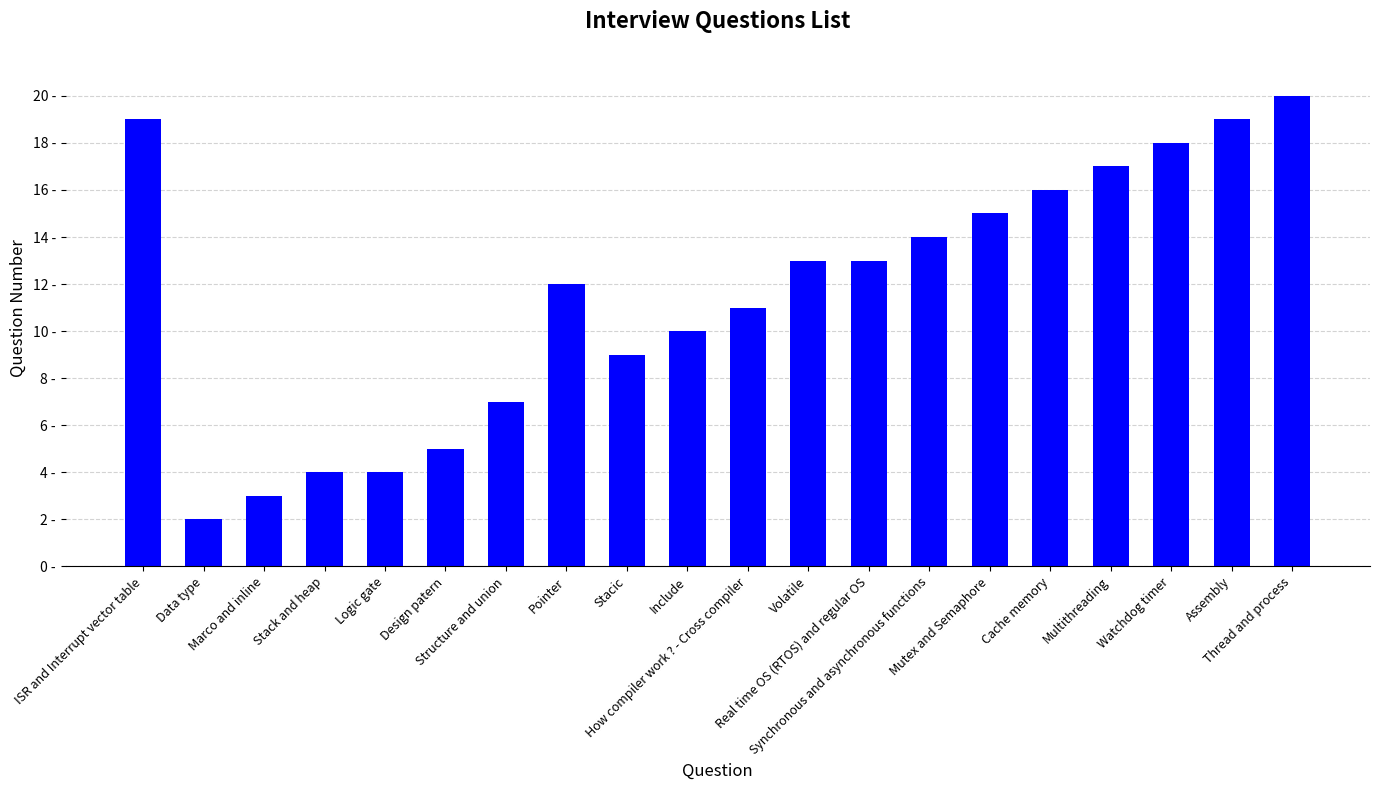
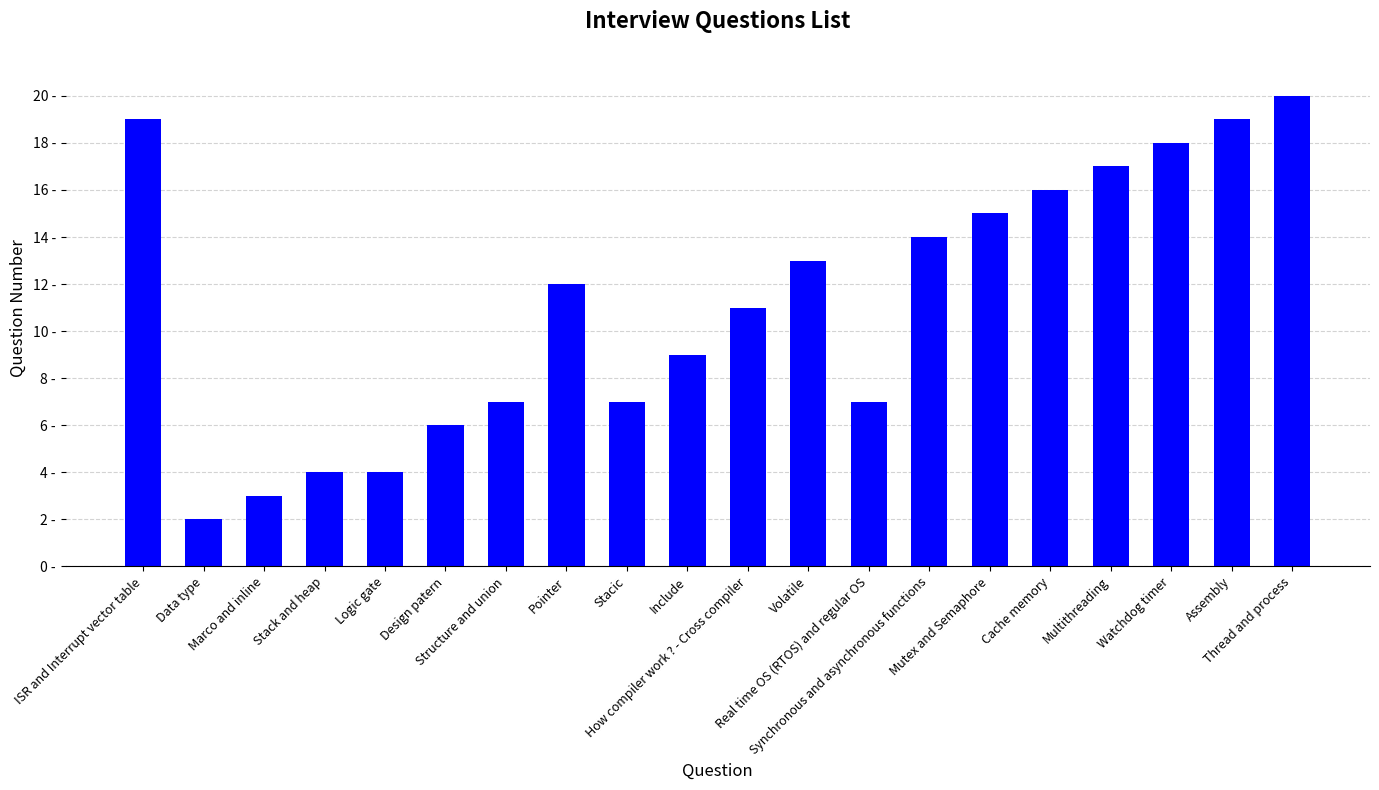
Design patern: 5 - -> 6 -
Stacic: 9 - -> 7 -
Include: 10 - -> 9 -
Real time OS (RTOS) and regular OS: 13 - -> 7 -
